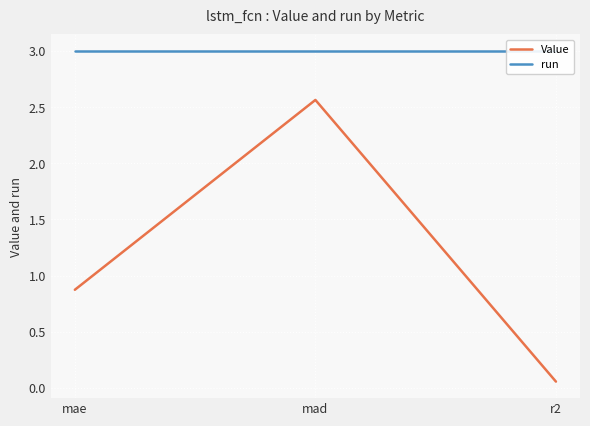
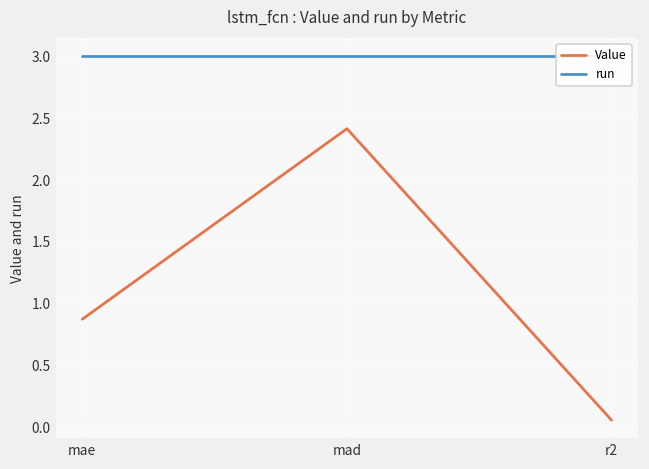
Value, mad: 2.56 -> 2.41
